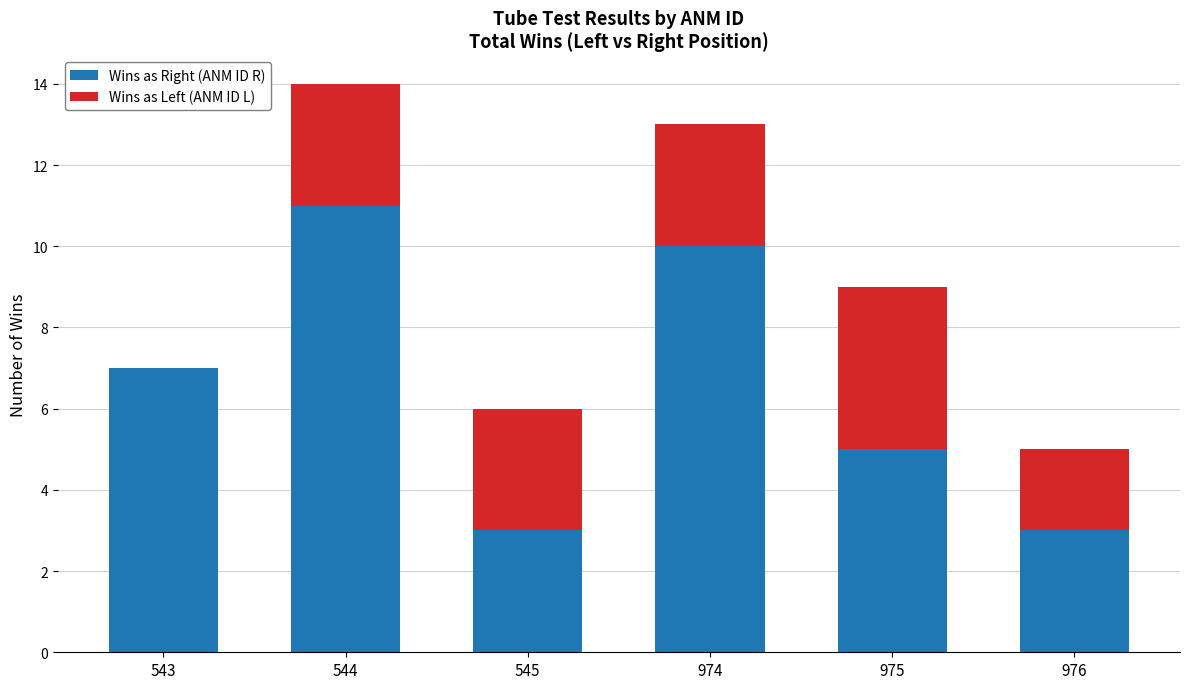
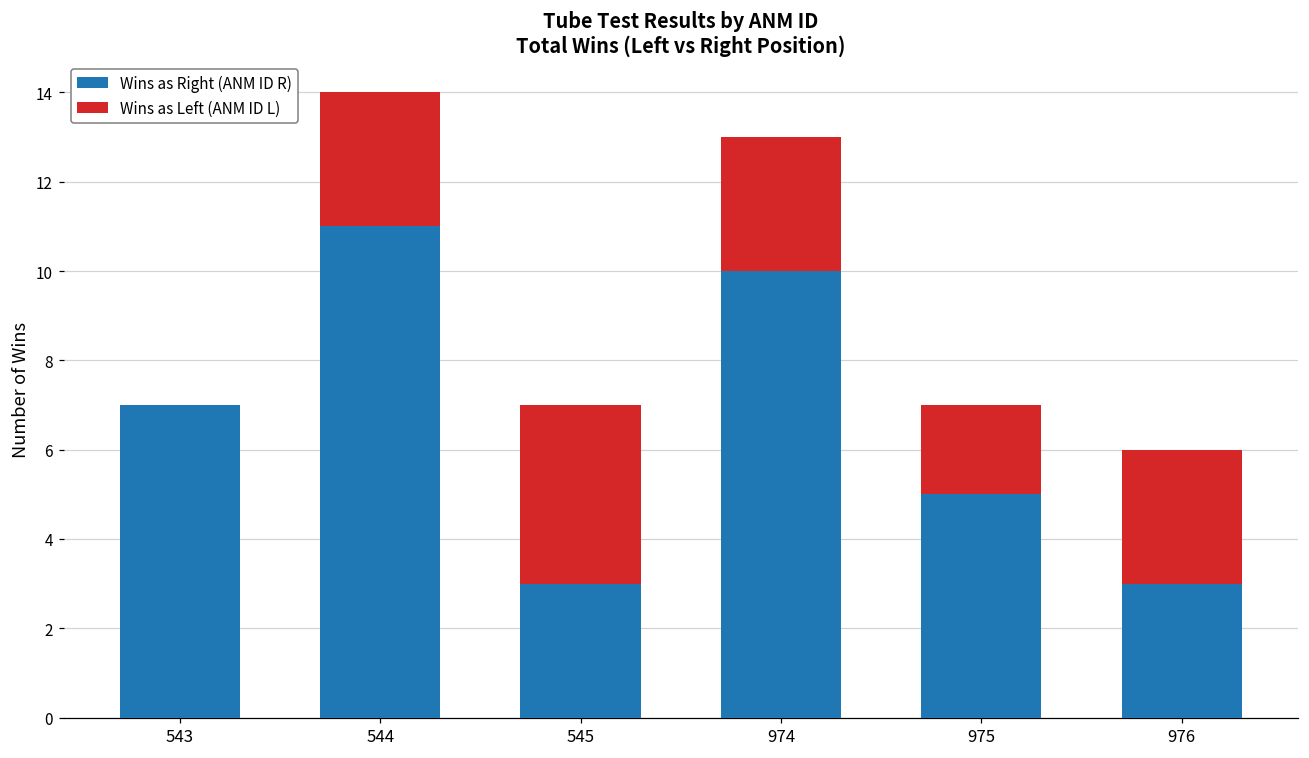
Wins as Left (ANM ID L), 545: 3 -> 4
Wins as Left (ANM ID L), 975: 4 -> 2
Wins as Left (ANM ID L), 976: 2 -> 3
